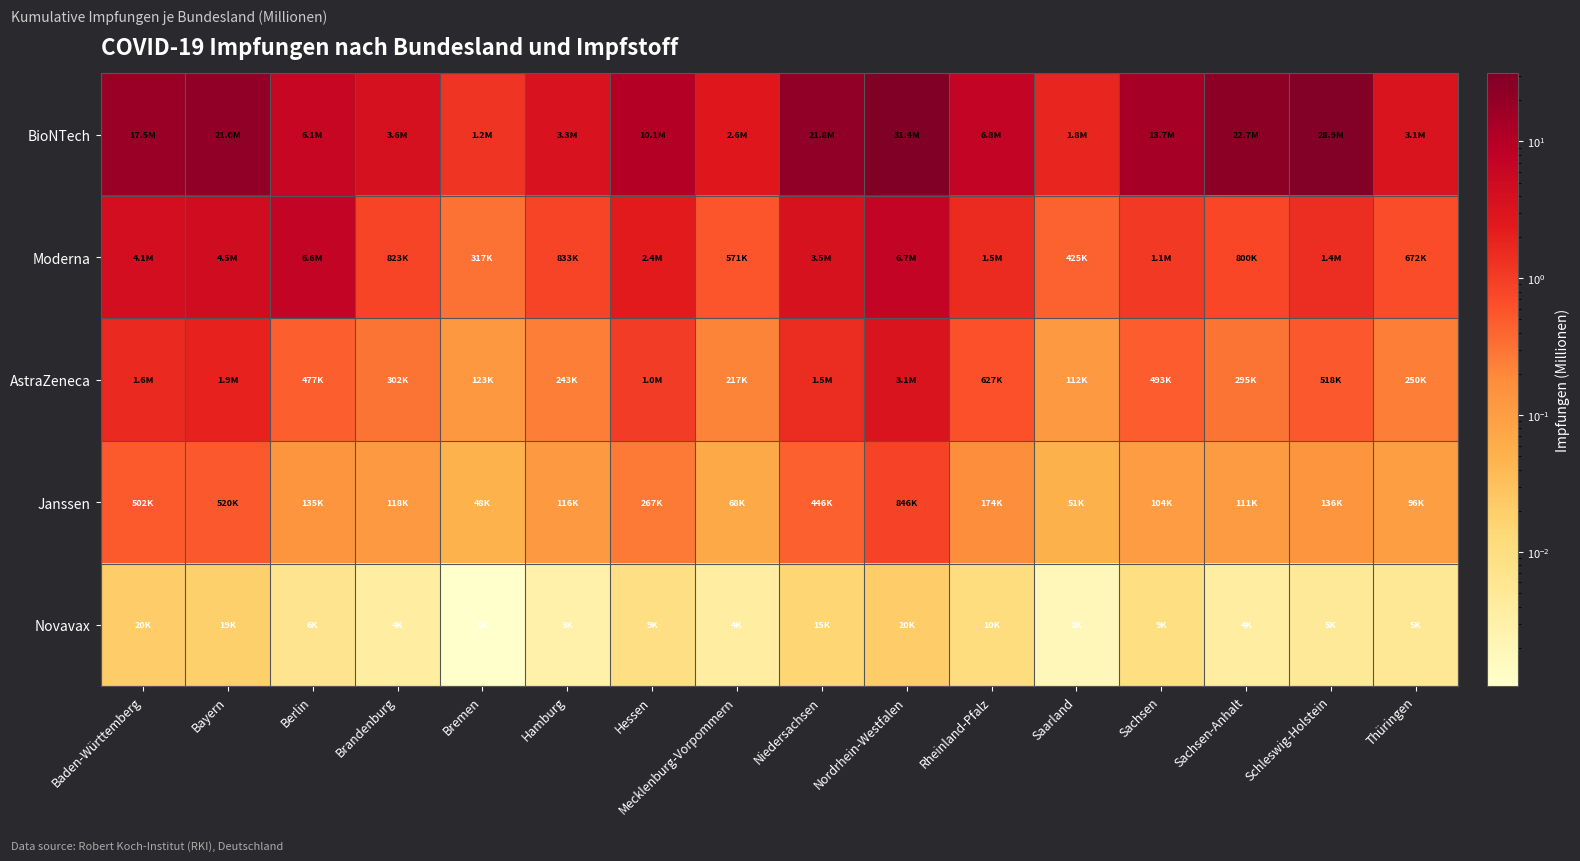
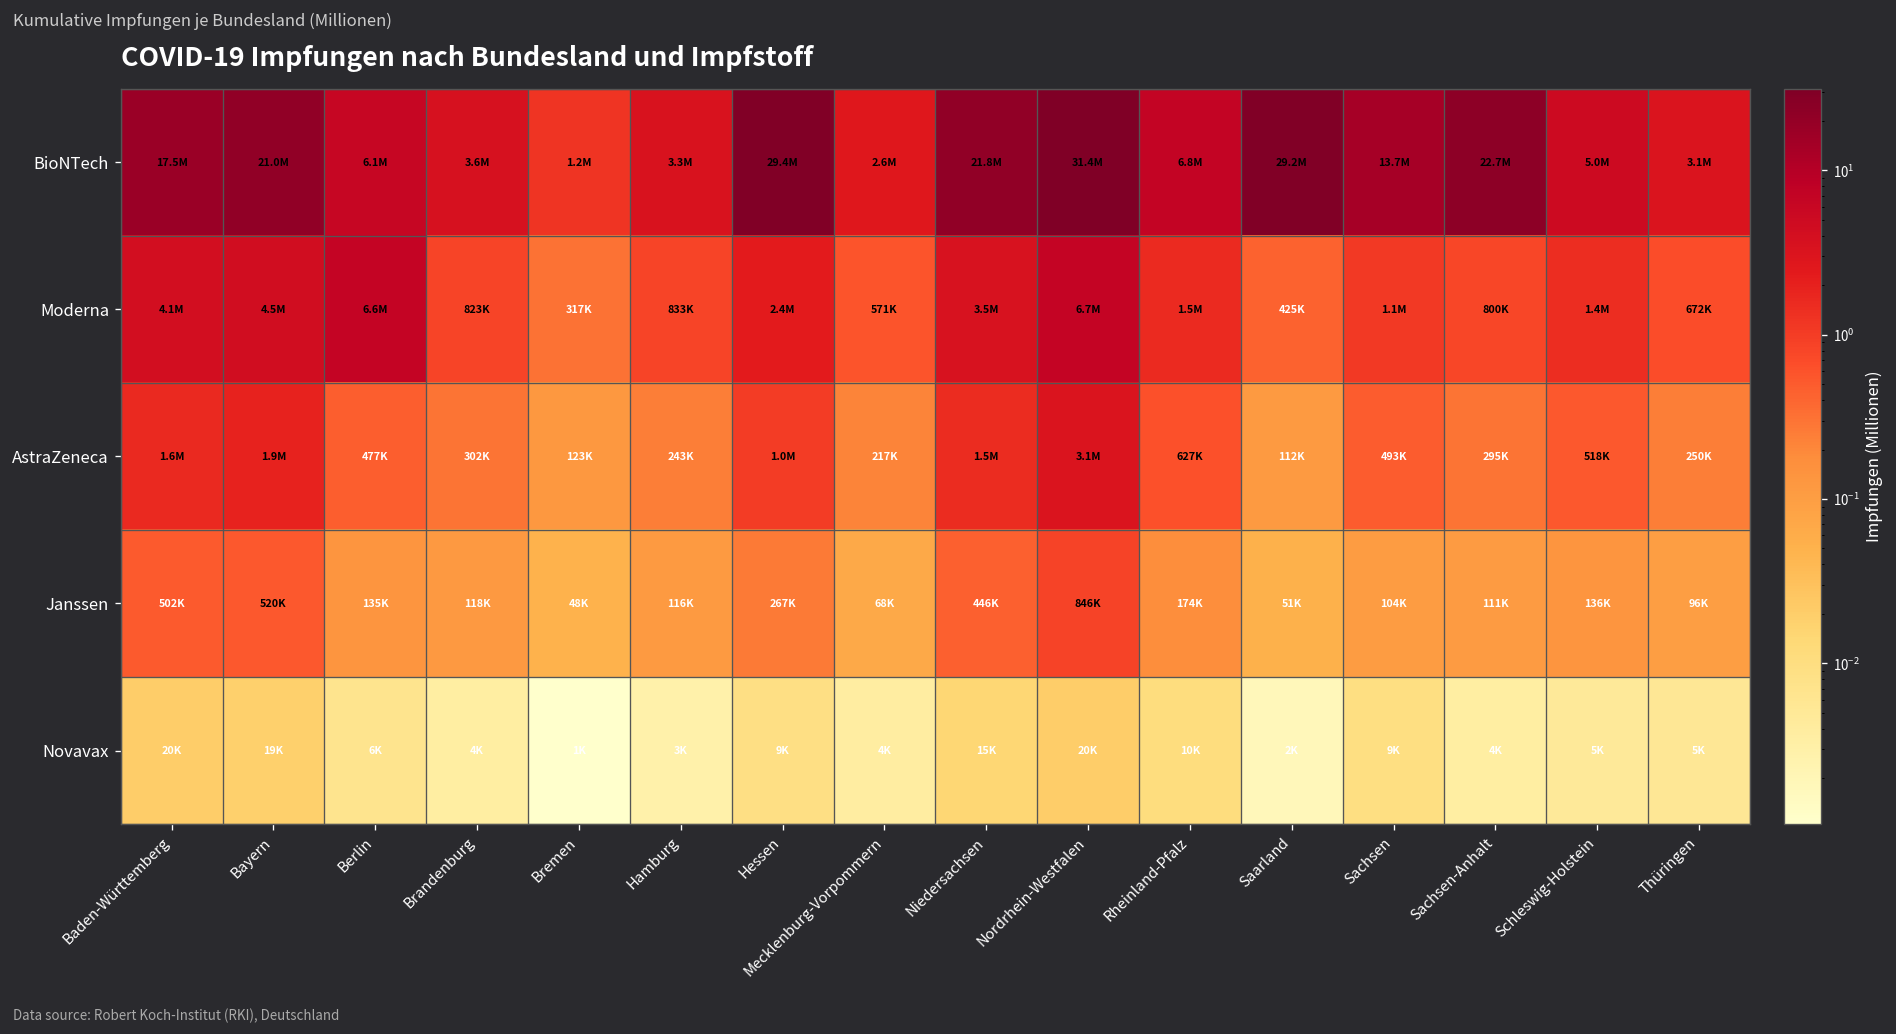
BioNTech, Hessen: 10.1M -> 29.4M
BioNTech, Saarland: 1.8M -> 29.2M
BioNTech, Schleswig-Holstein: 28.9M -> 5.0M
